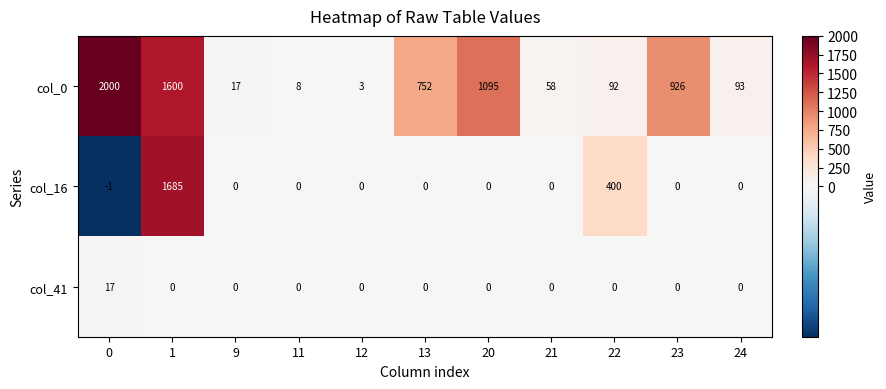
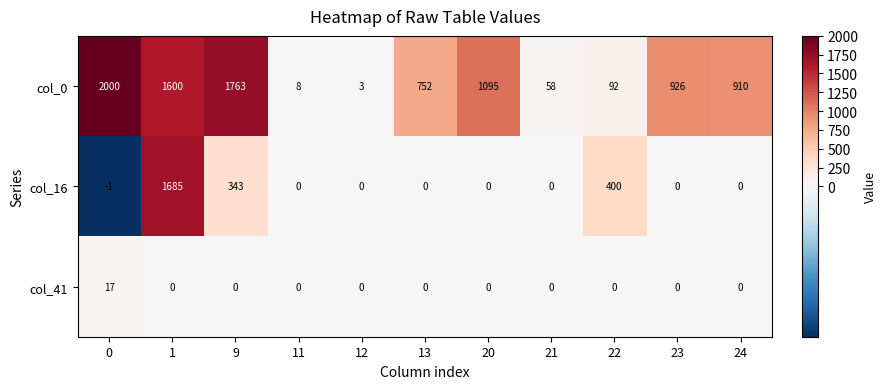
col_0, 9: 17 -> 1763
col_0, 24: 93 -> 910
col_16, 9: 0 -> 343
